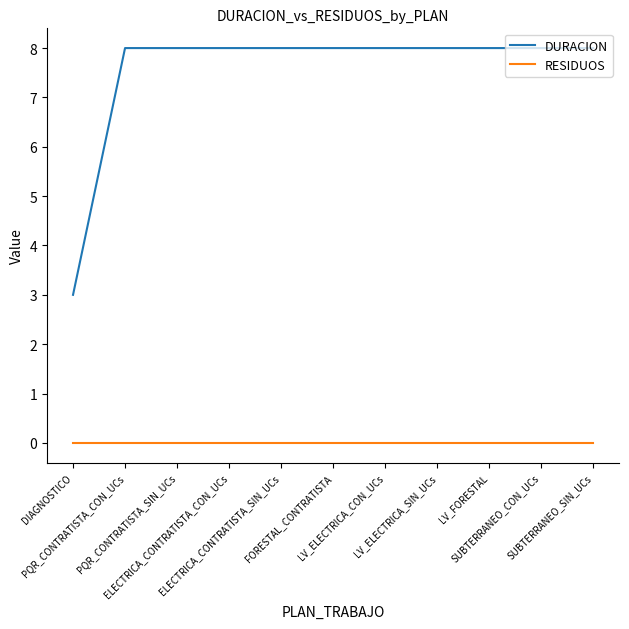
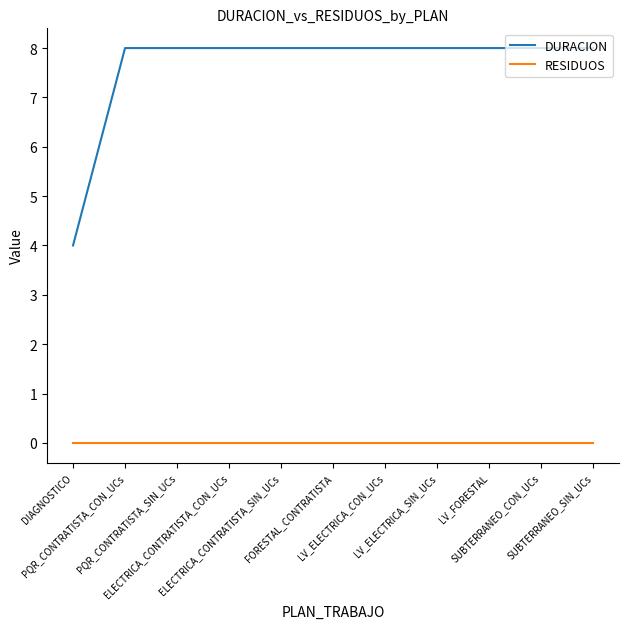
DURACION, DIAGNOSTICO: 3 -> 4
